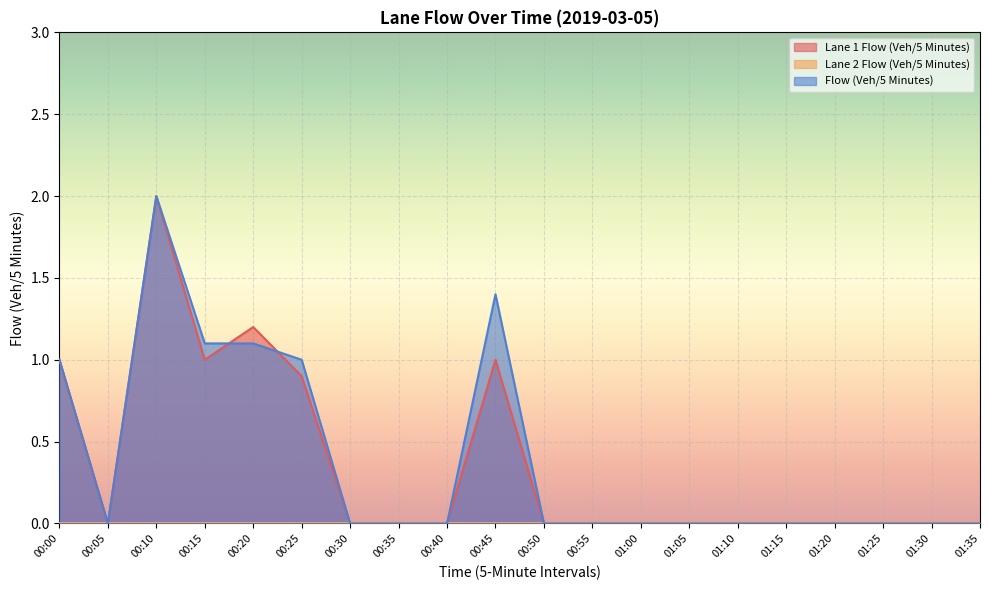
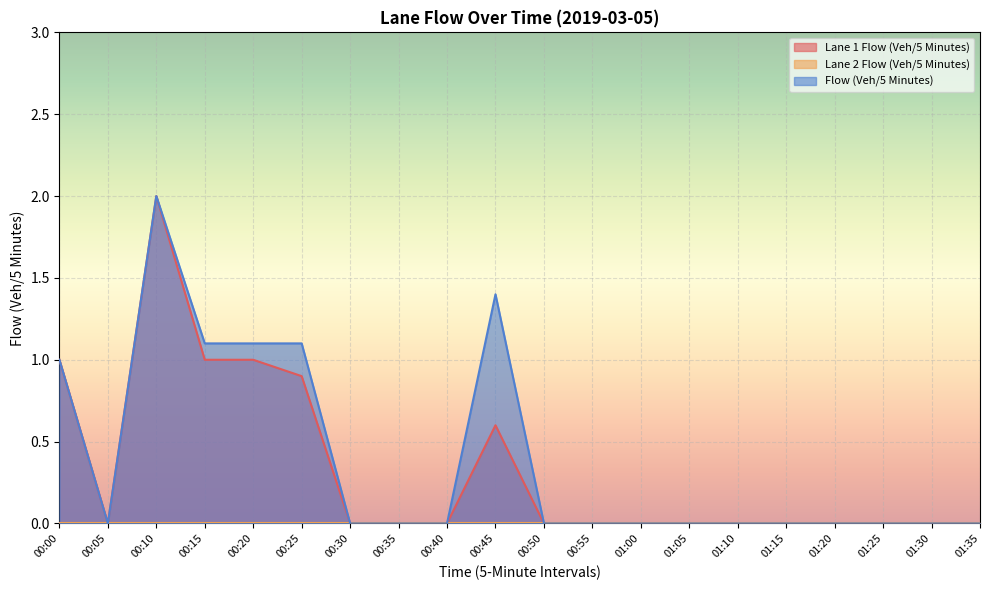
Lane 1 Flow (Veh/5 Minutes), 00:20: 1.2 -> 1.0
Flow (Veh/5 Minutes), 00:25: 1.0 -> 1.1
Lane 1 Flow (Veh/5 Minutes), 00:45: 1.0 -> 0.6
